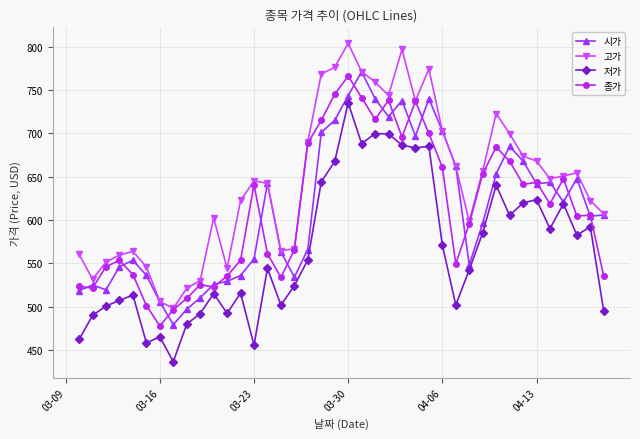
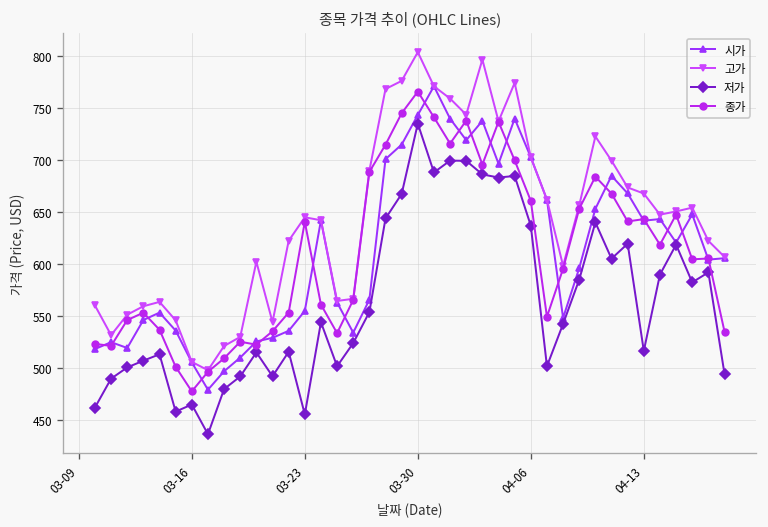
저가, 04-06: 570 -> 640
저가, 04-13: 620 -> 520
